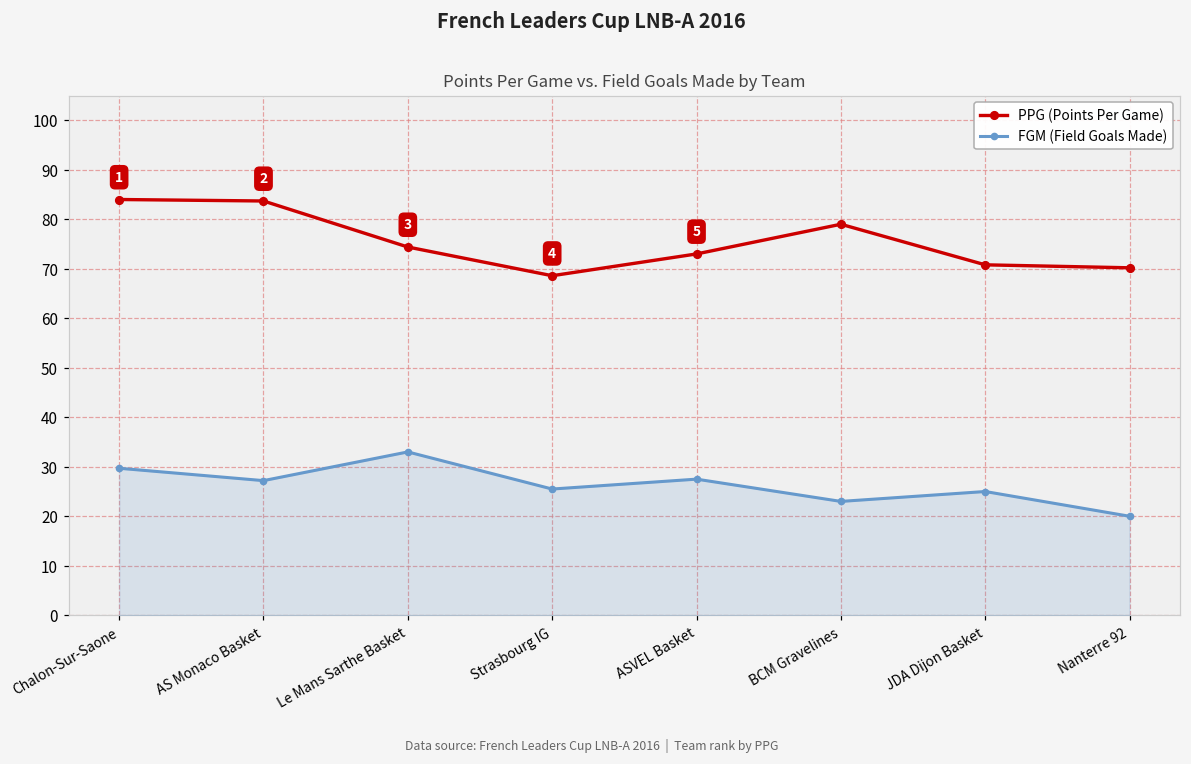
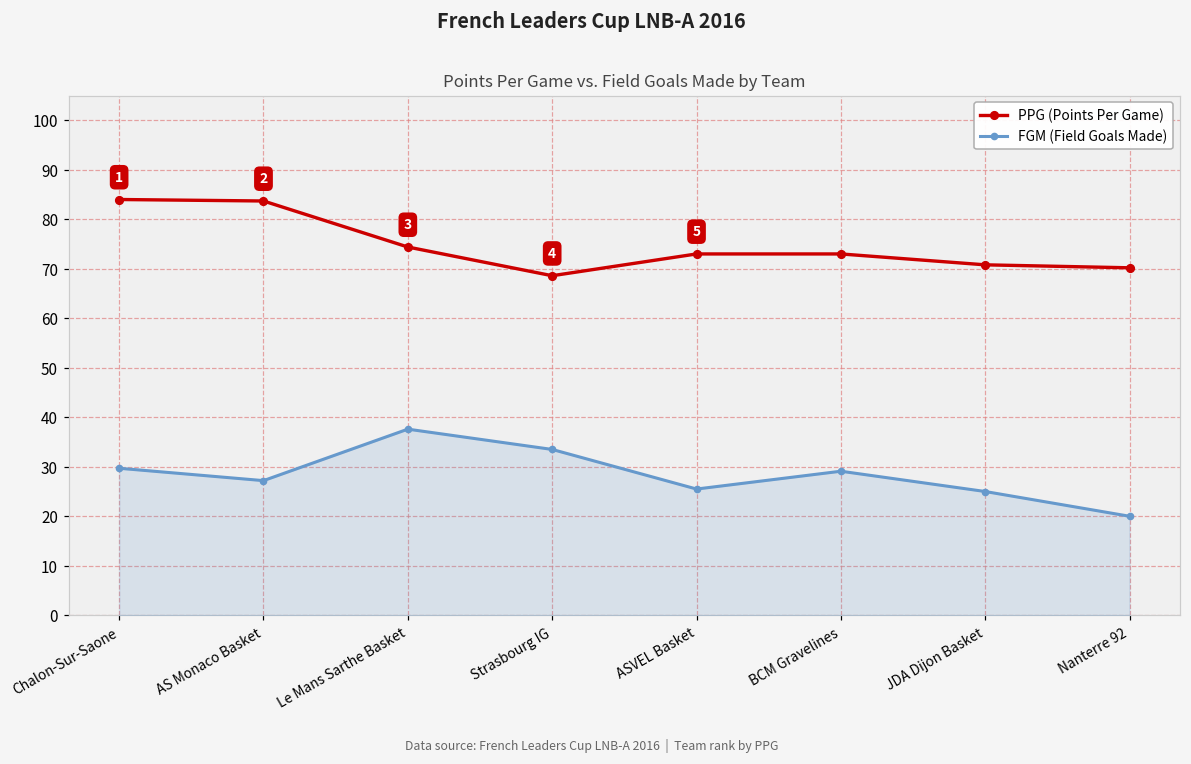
FGM (Field Goals Made), Le Mans Sarthe Basket: 33 -> 38
FGM (Field Goals Made), Strasbourg IG: 26 -> 34
FGM (Field Goals Made), ASVEL Basket: 28 -> 26
PPG (Points Per Game), BCM Gravelines: 79 -> 73
FGM (Field Goals Made), BCM Gravelines: 23 -> 29
